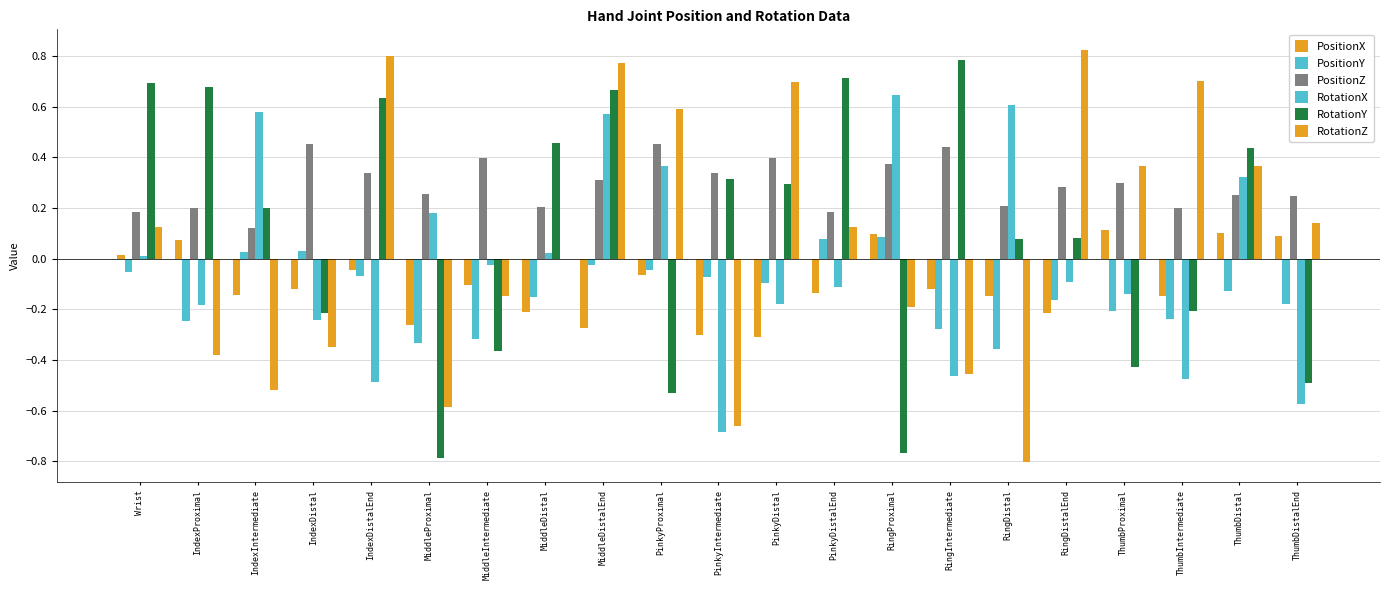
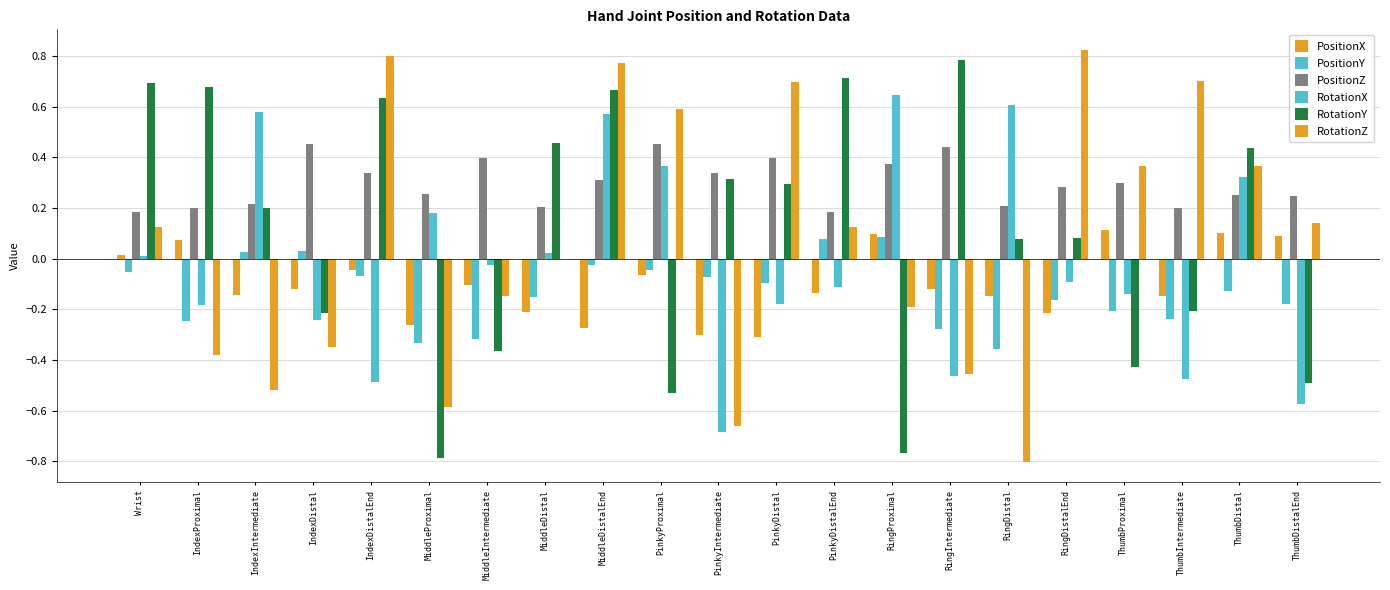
PositionZ, IndexIntermediate: 0.12 -> 0.22
